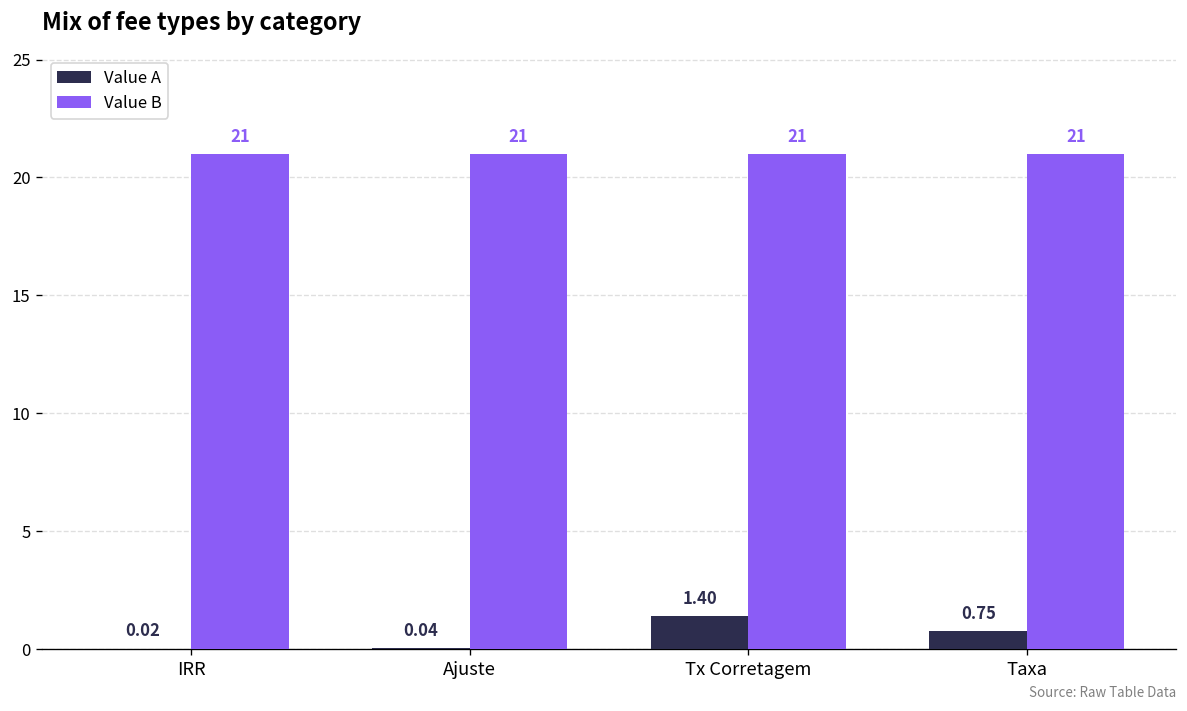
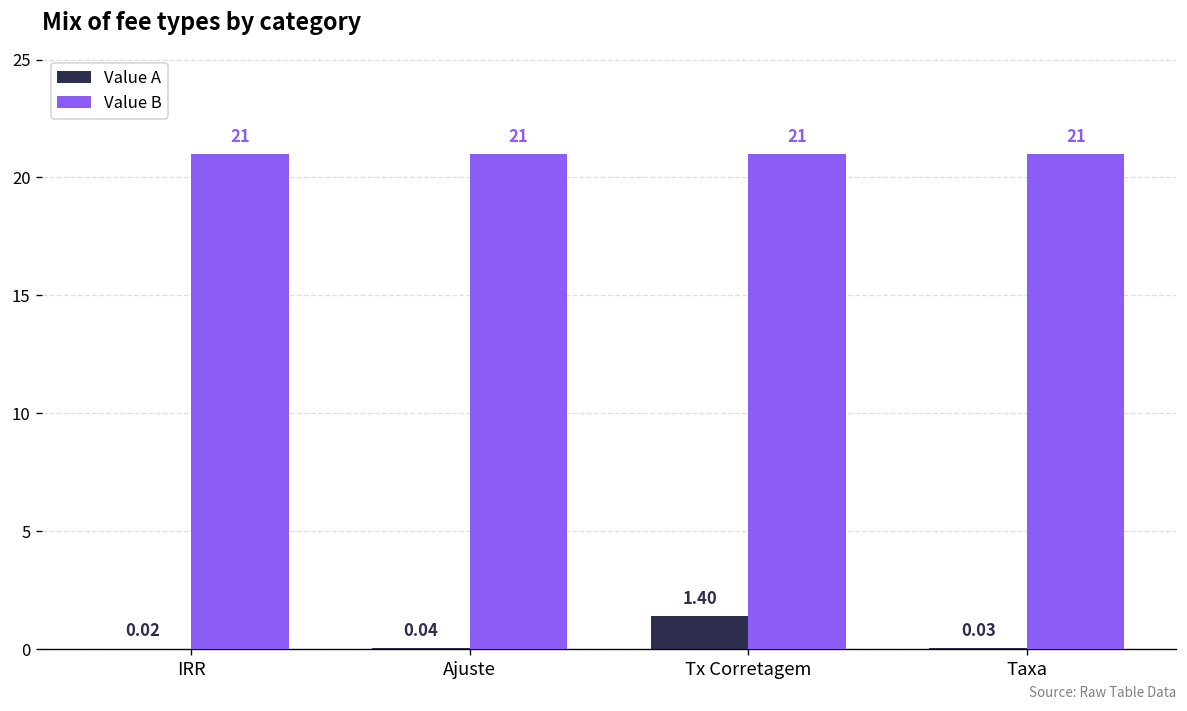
Value A, Taxa: 0.75 -> 0.03
